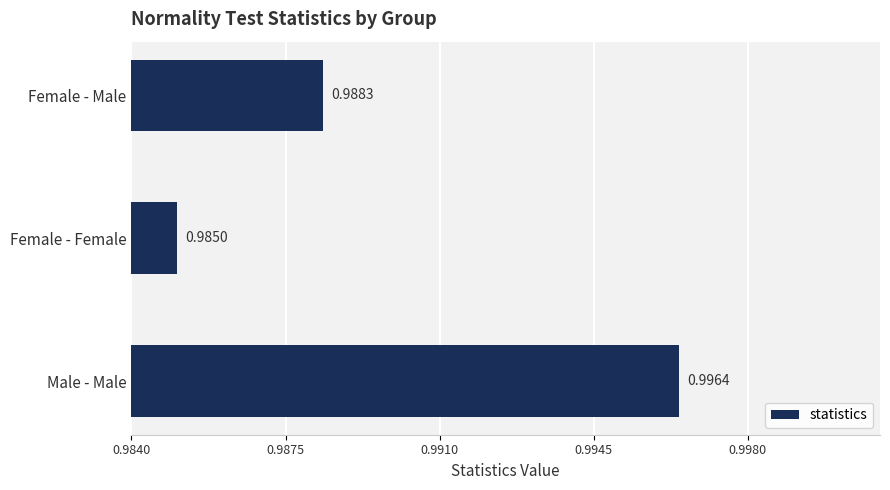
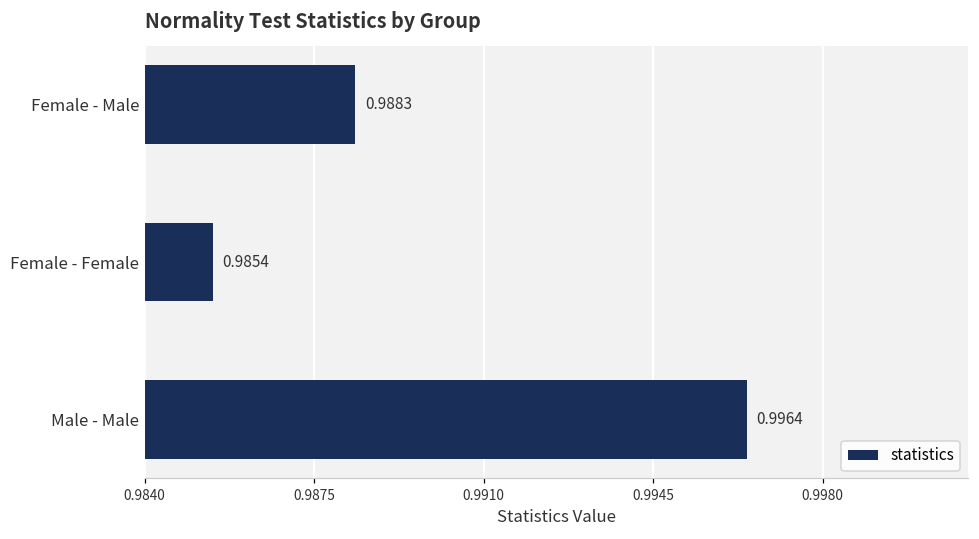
Female - Female: 0.9850 -> 0.9854
